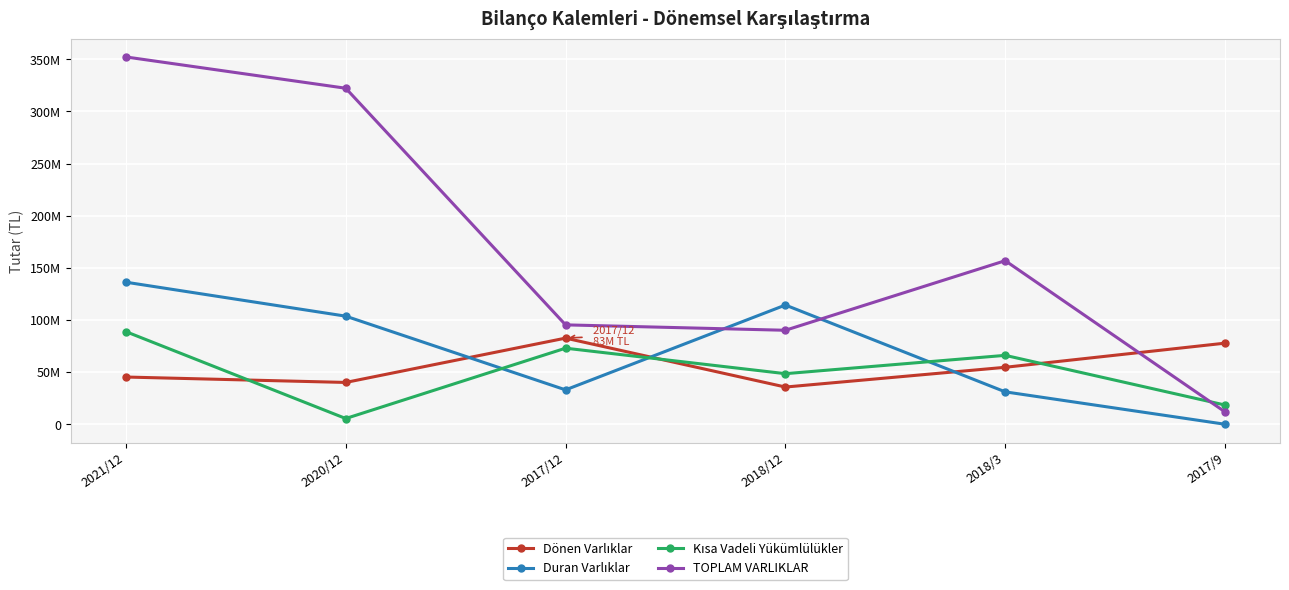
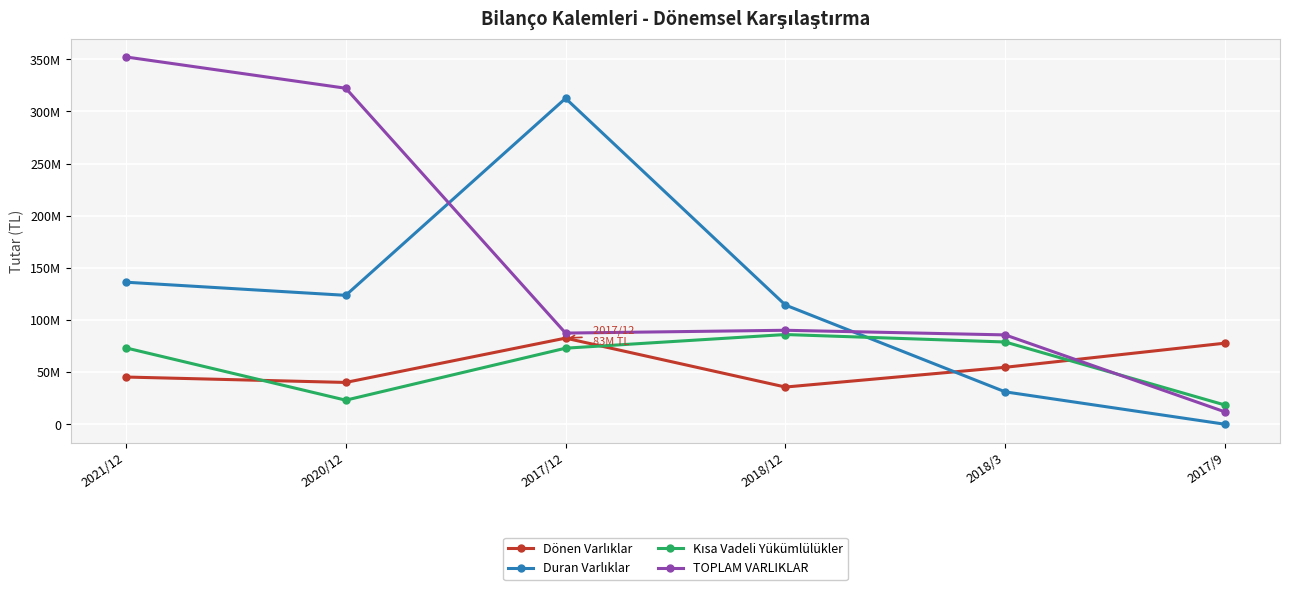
Kısa Vadeli Yükümlülükler, 2021/12: 89000000 -> 73000000
Duran Varlıklar, 2020/12: 104000000 -> 124000000
Kısa Vadeli Yükümlülükler, 2020/12: 5000000 -> 23000000
Duran Varlıklar, 2017/12: 33000000 -> 313000000
TOPLAM VARLIKLAR, 2017/12: 95000000 -> 87000000
Kısa Vadeli Yükümlülükler, 2018/12: 48000000 -> 86000000
Kısa Vadeli Yükümlülükler, 2018/3: 66000000 -> 79000000
TOPLAM VARLIKLAR, 2018/3: 157000000 -> 86000000
